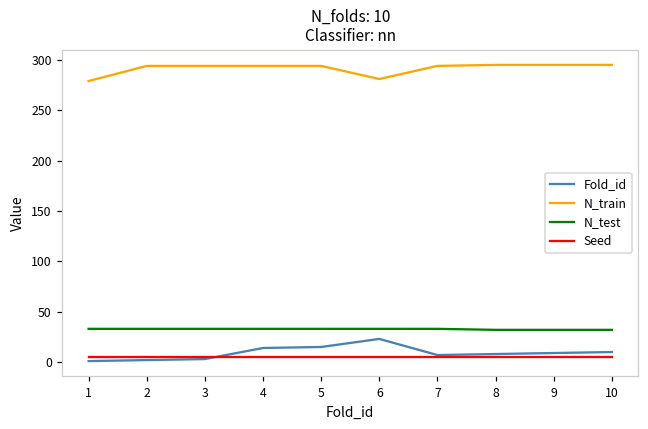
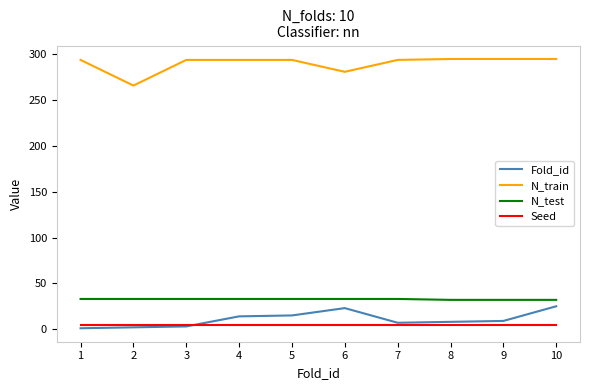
N_train, 1: 280 -> 290
N_train, 2: 290 -> 270
Fold_id, 10: 10 -> 30
